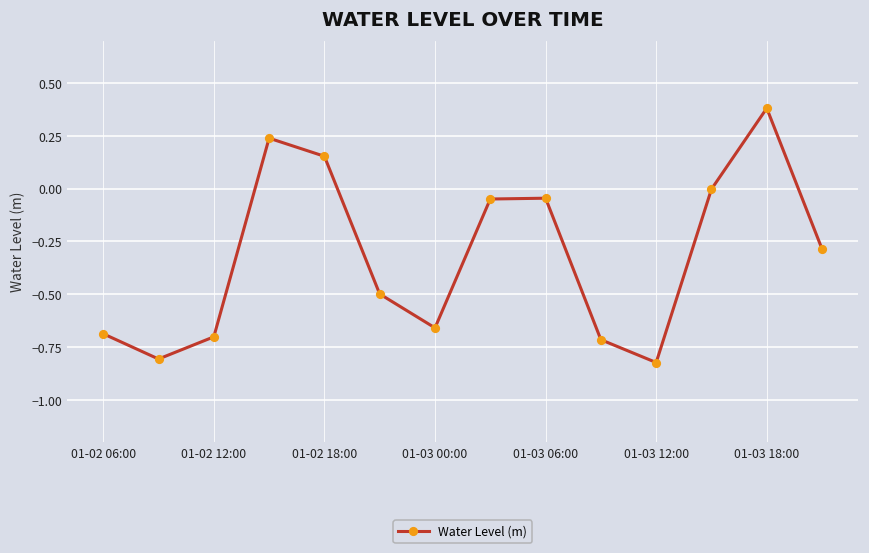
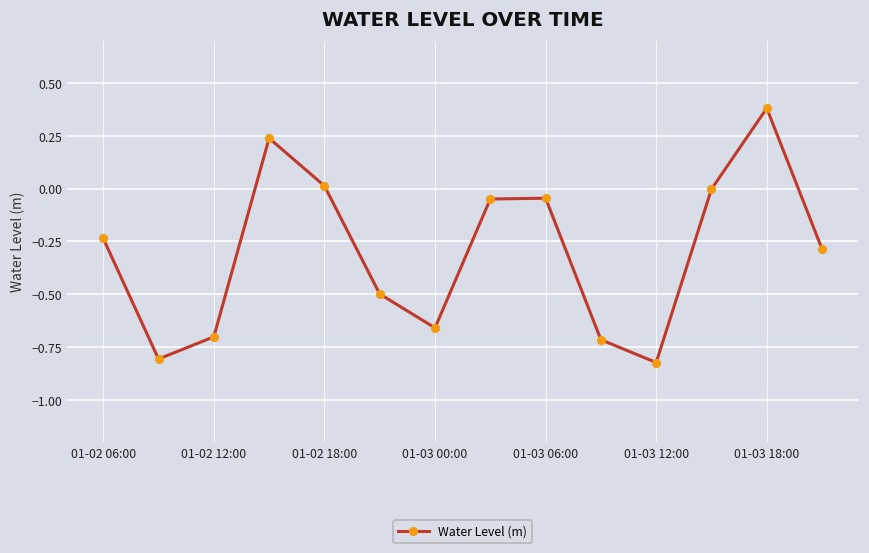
01-02 06:00: -0.69 -> -0.24
01-02 18:00: 0.15 -> 0.01
